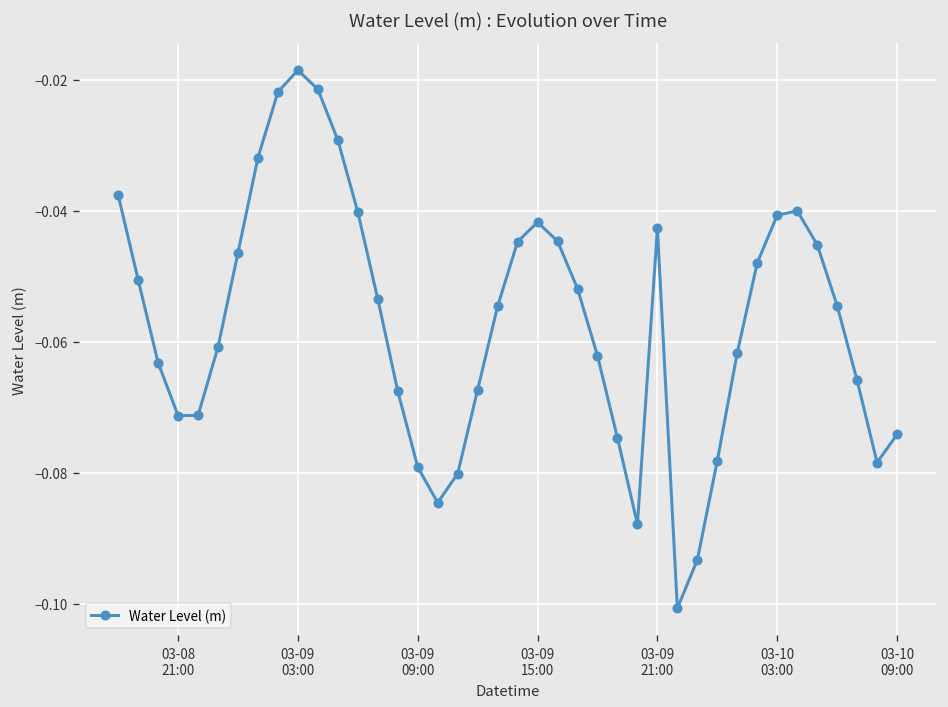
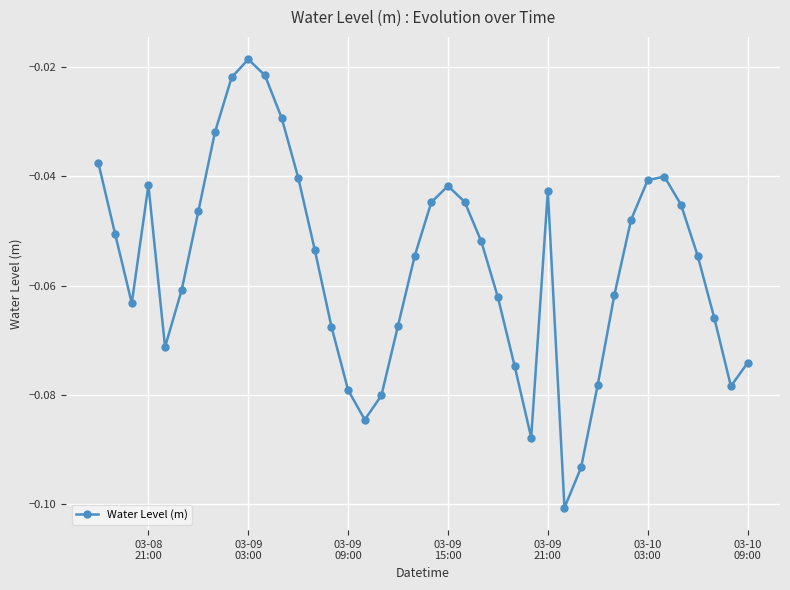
03-08 21:00: -0.071 -> -0.042
